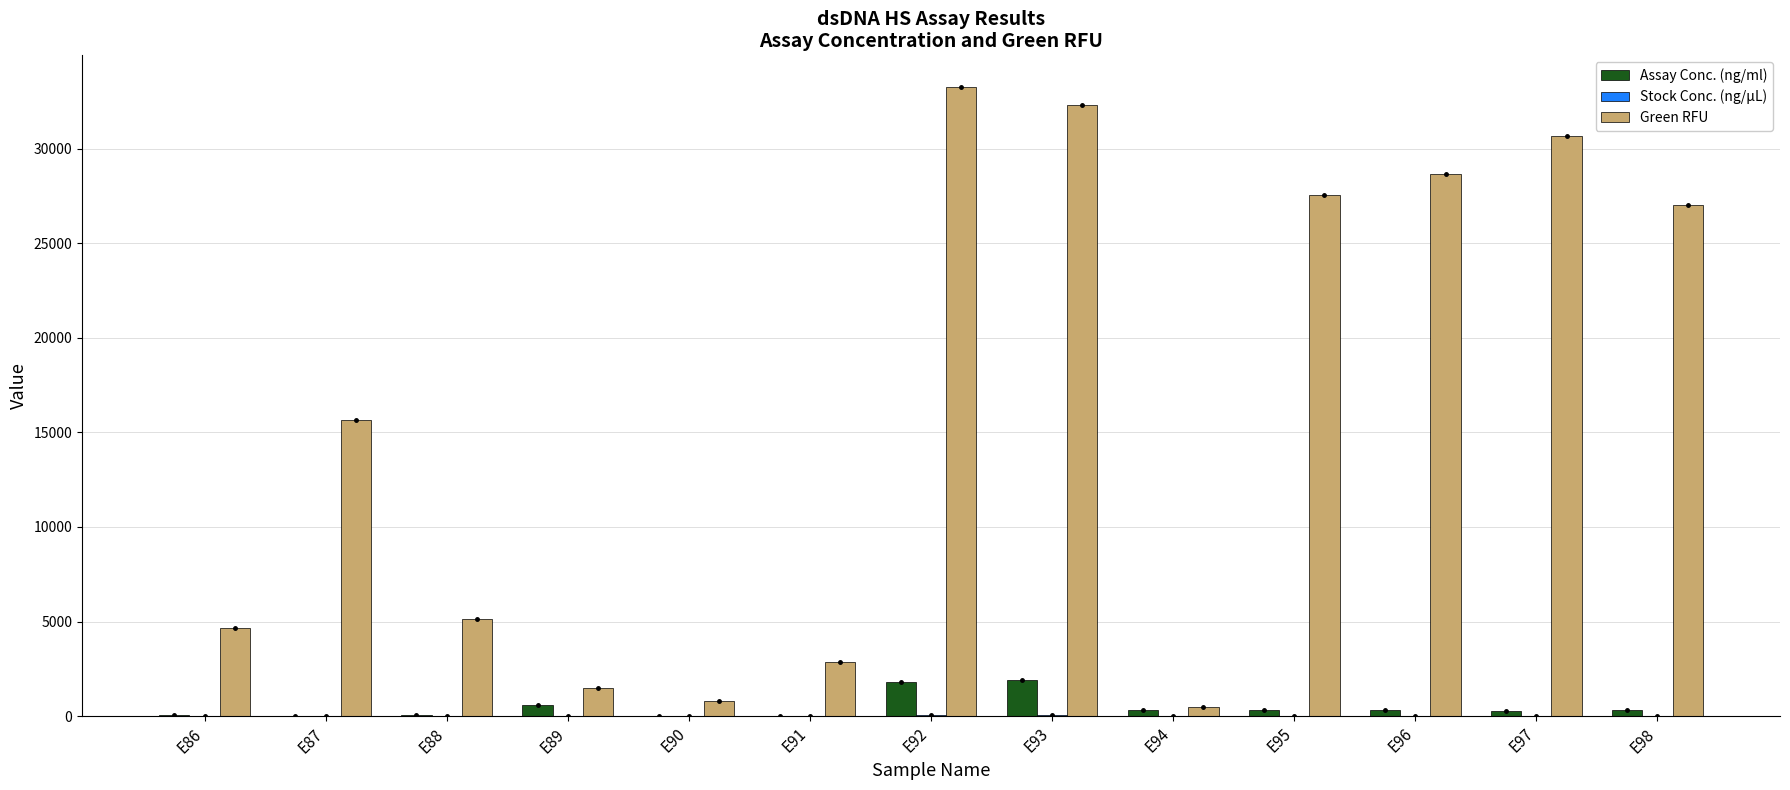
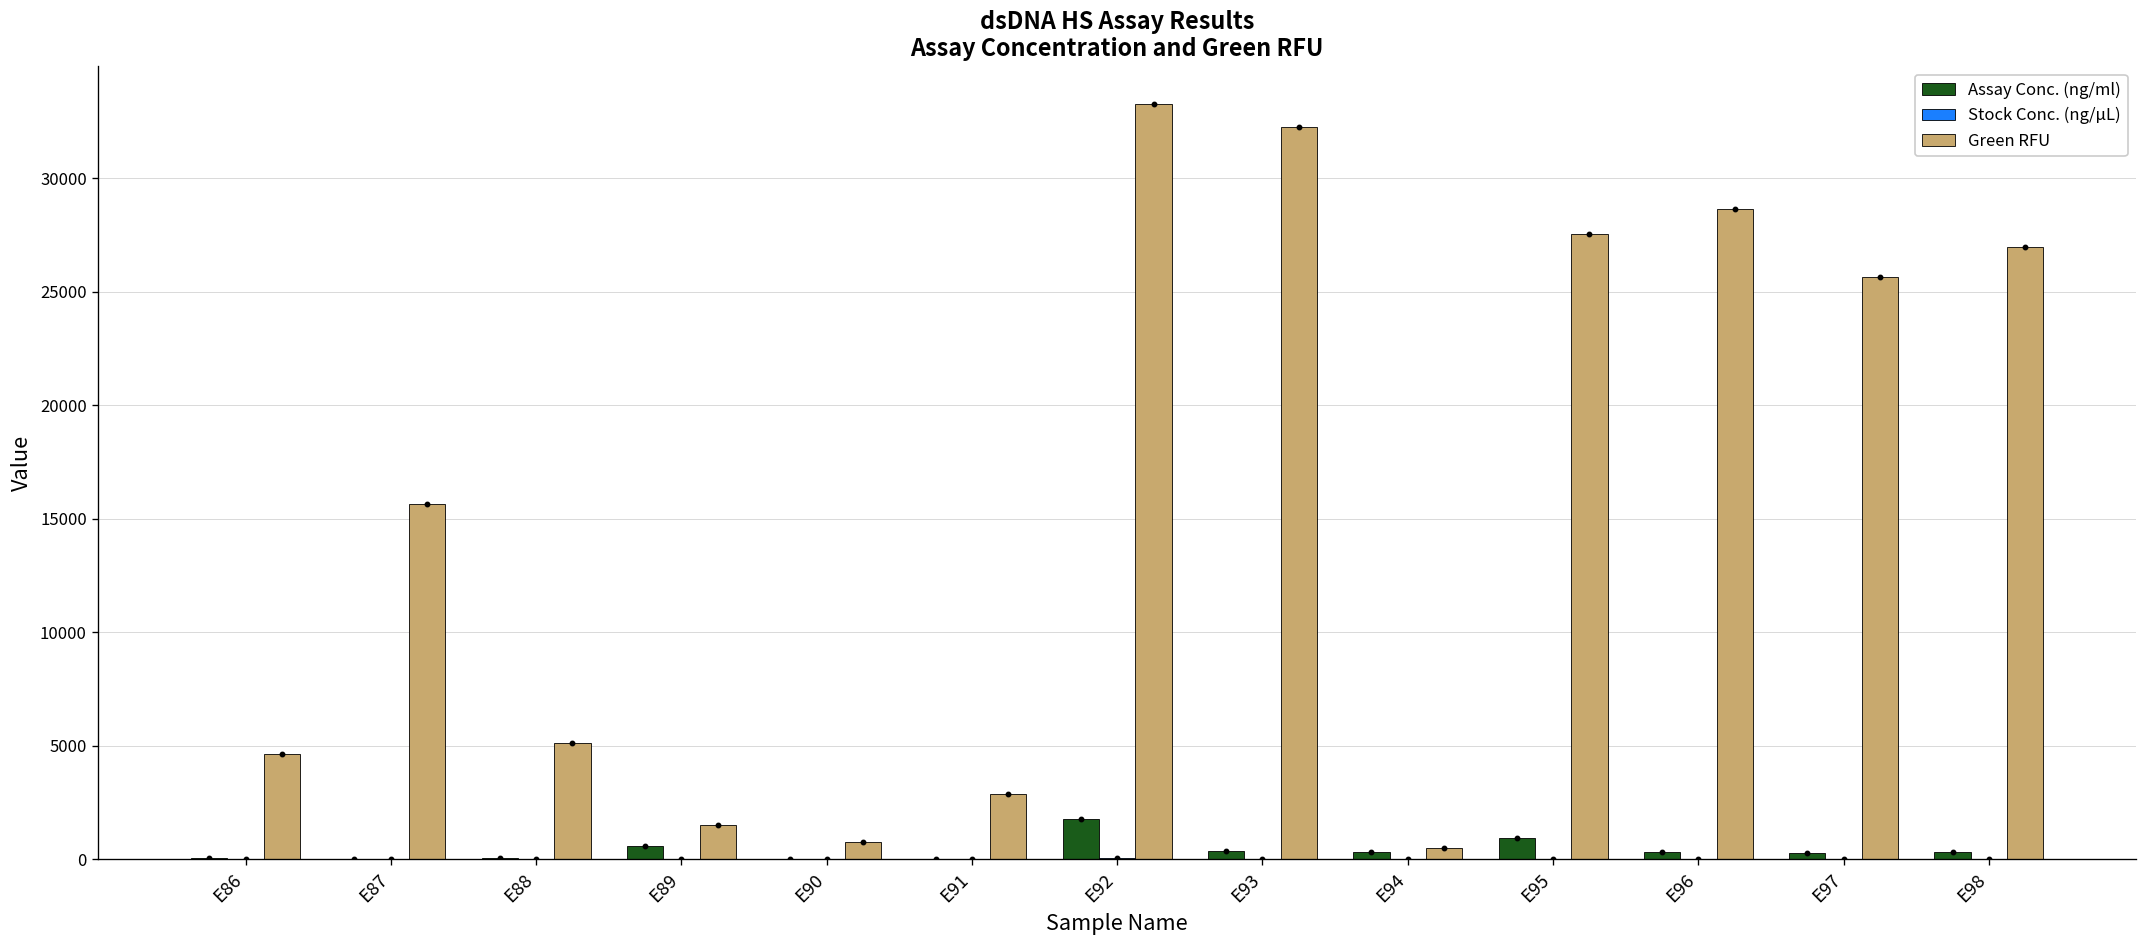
Assay Conc. (ng/ml), E93: 1900 -> 400
Assay Conc. (ng/ml), E95: 300 -> 1000
Green RFU, E97: 30700 -> 25600
